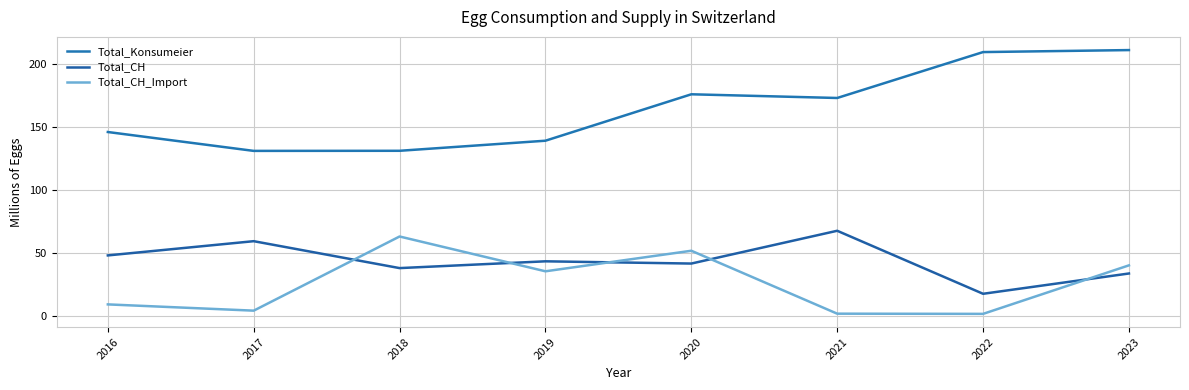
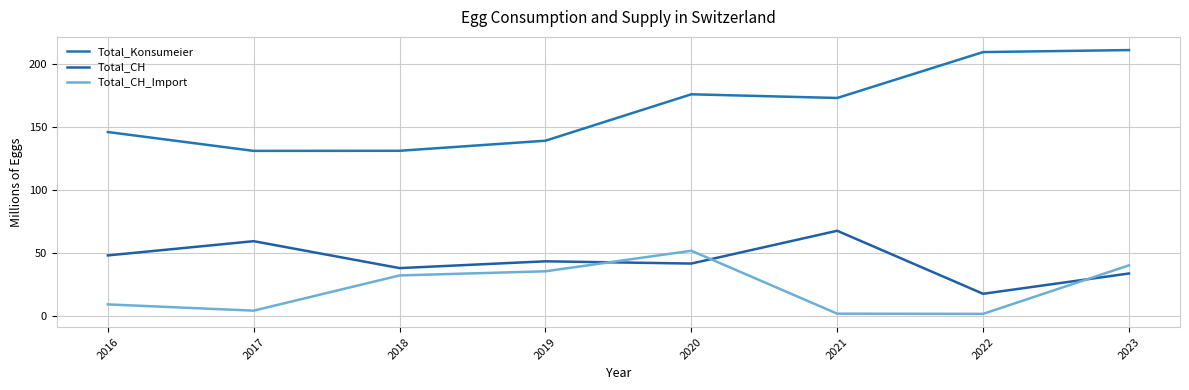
Total_CH_Import, 2018: 63 -> 32
